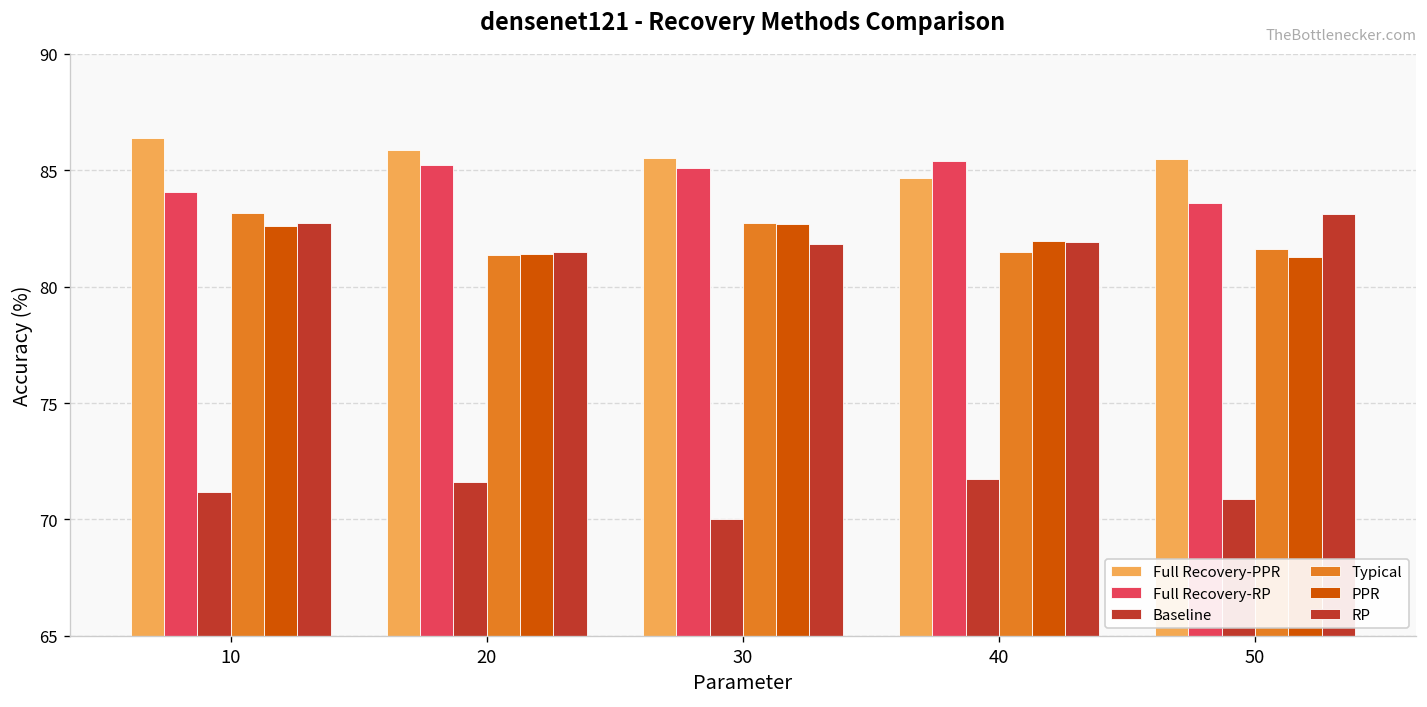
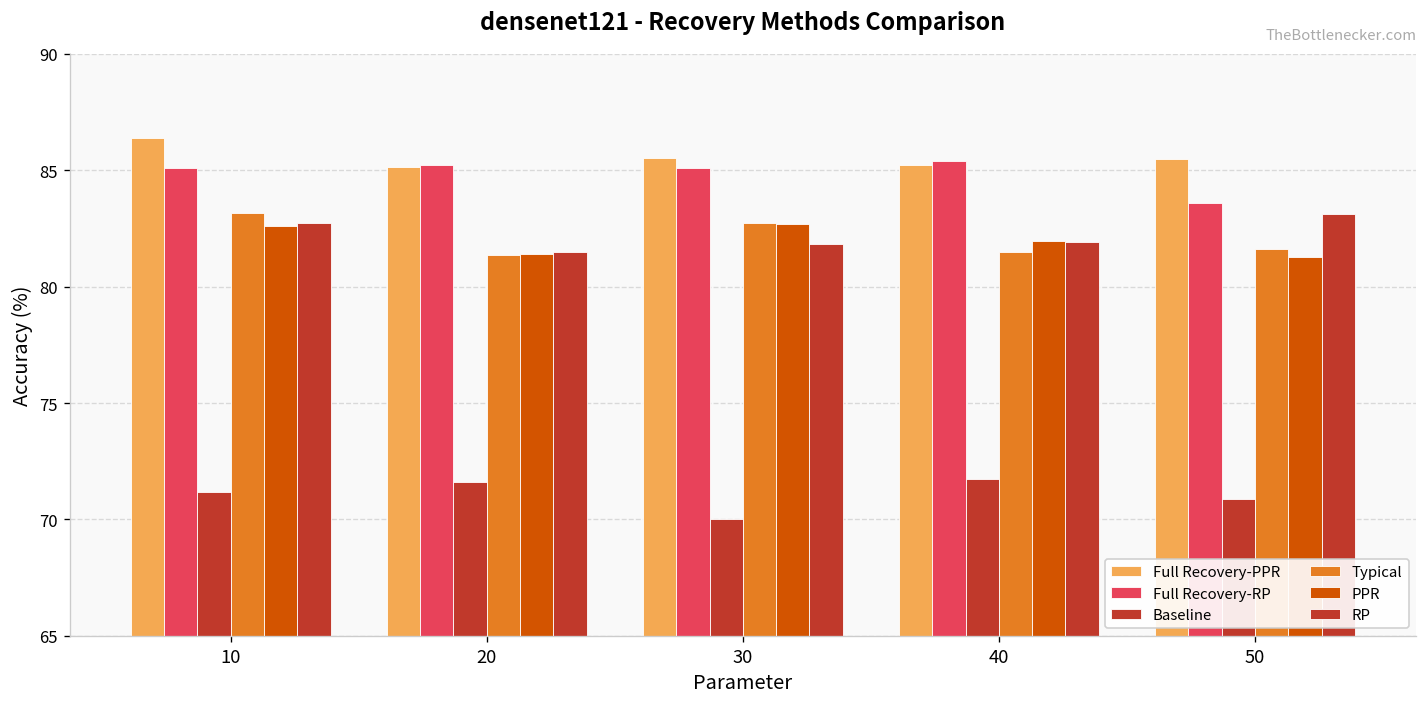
Full Recovery-RP, 10: 84.1 -> 85.1
Full Recovery-PPR, 20: 85.9 -> 85.1
Full Recovery-PPR, 40: 84.7 -> 85.2
